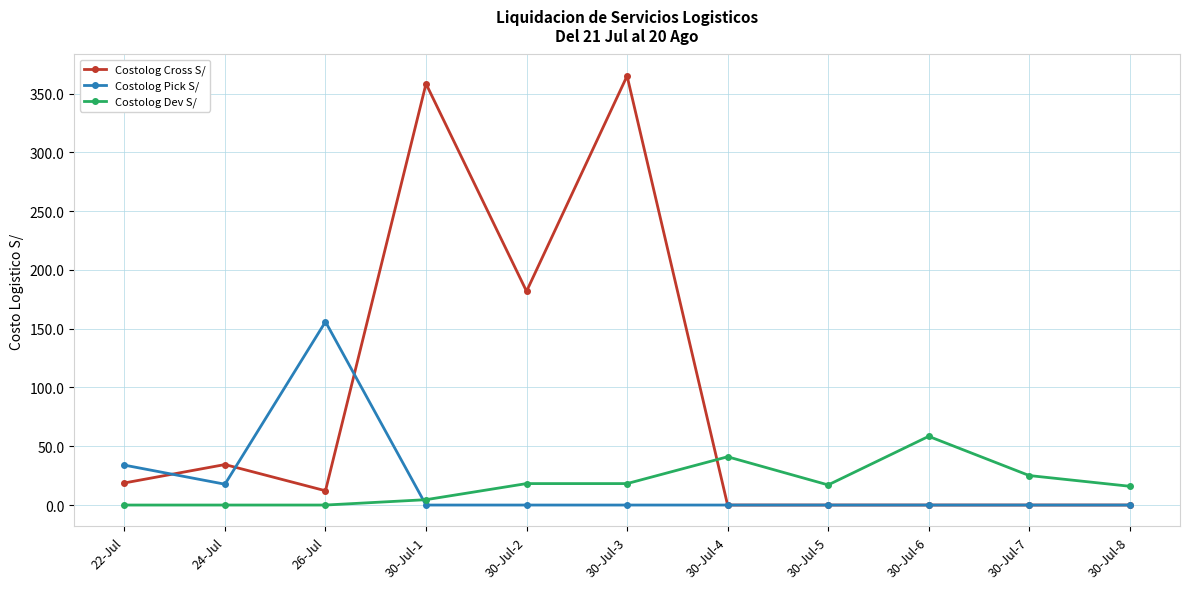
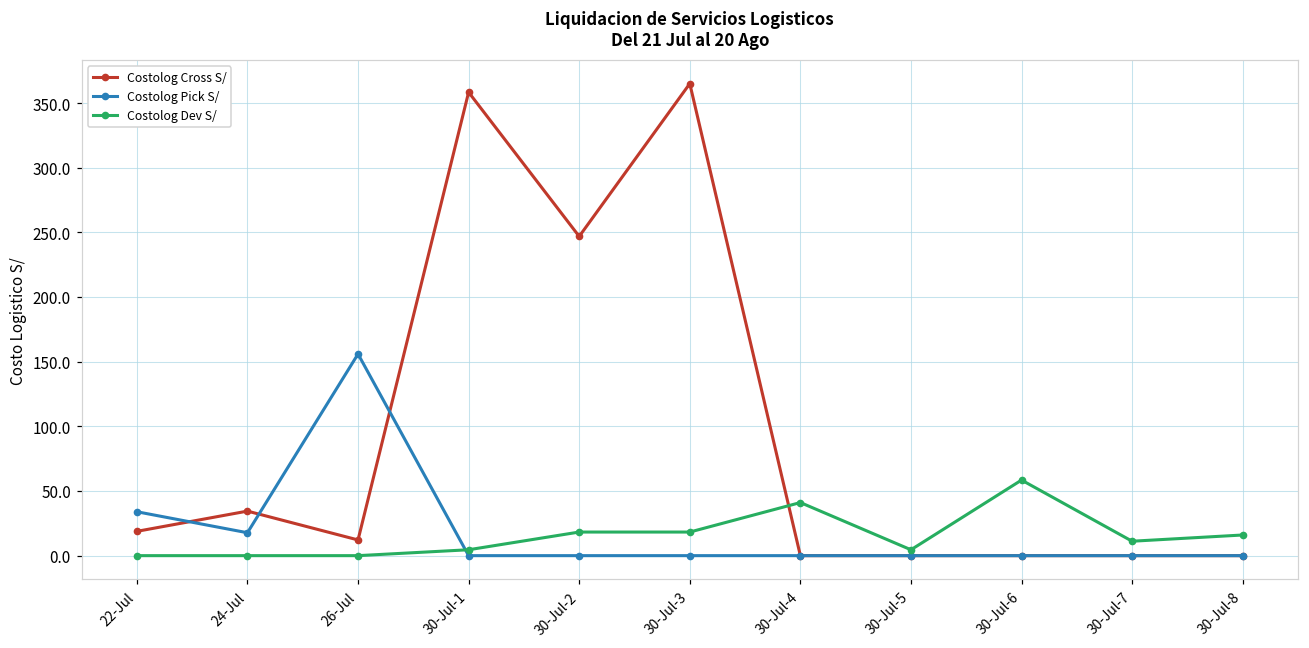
Costolog Cross S/, 30-Jul-2: 182 -> 247
Costolog Dev S/, 30-Jul-5: 17 -> 5
Costolog Dev S/, 30-Jul-7: 25 -> 11
